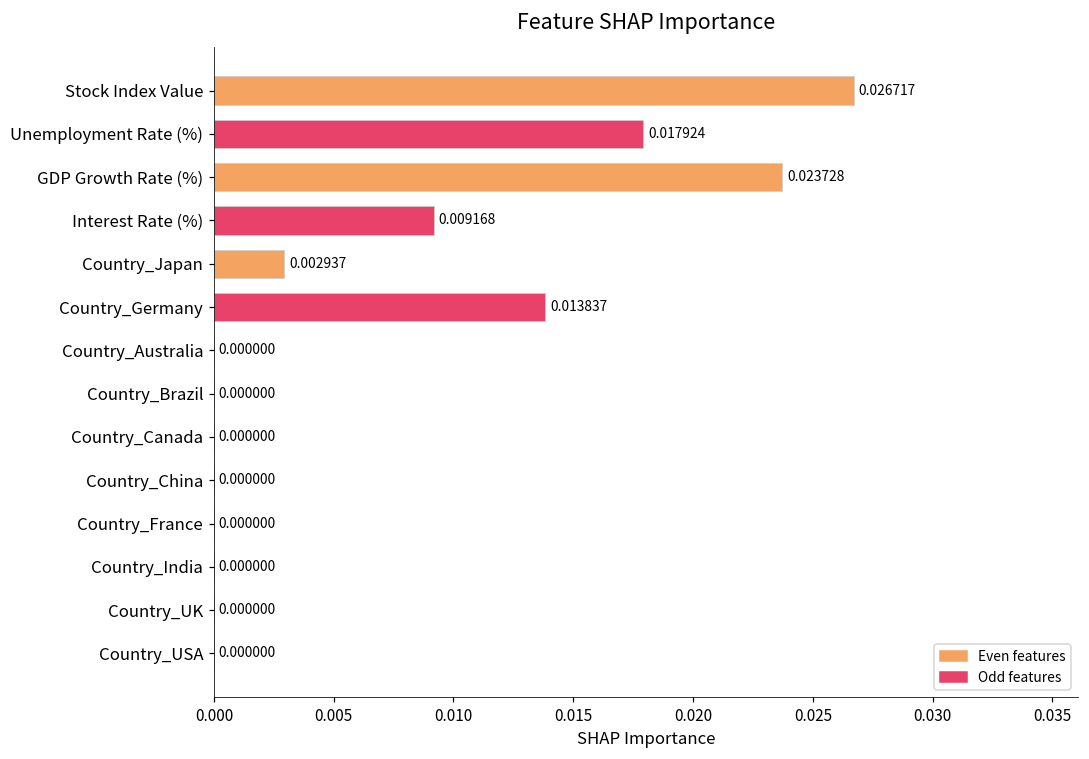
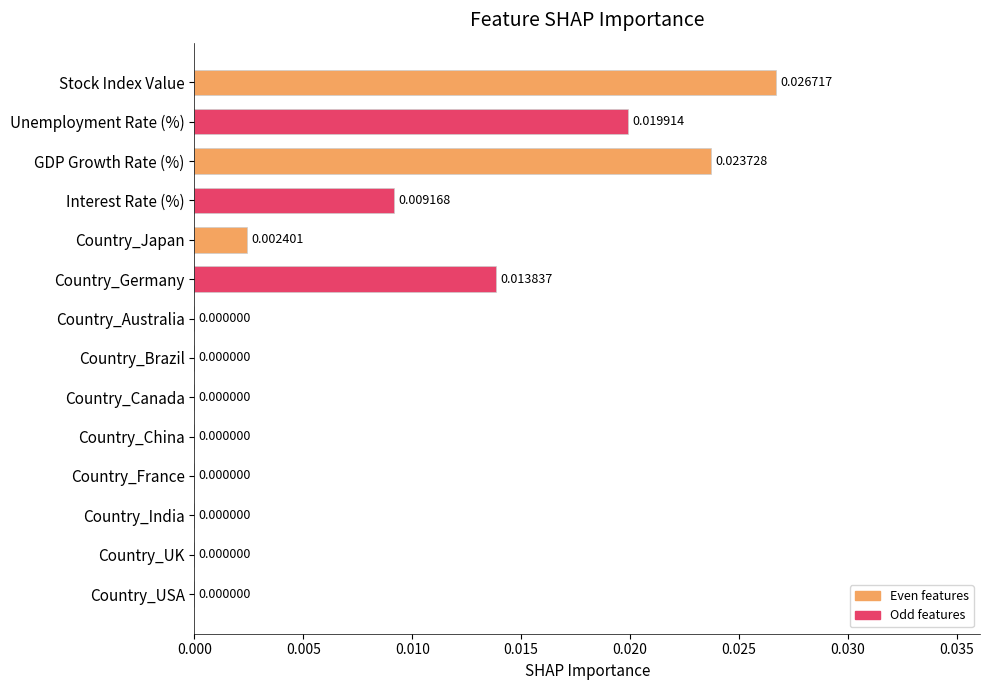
Unemployment Rate (%): 0.017924 -> 0.019914
Country_Japan: 0.002937 -> 0.002401
